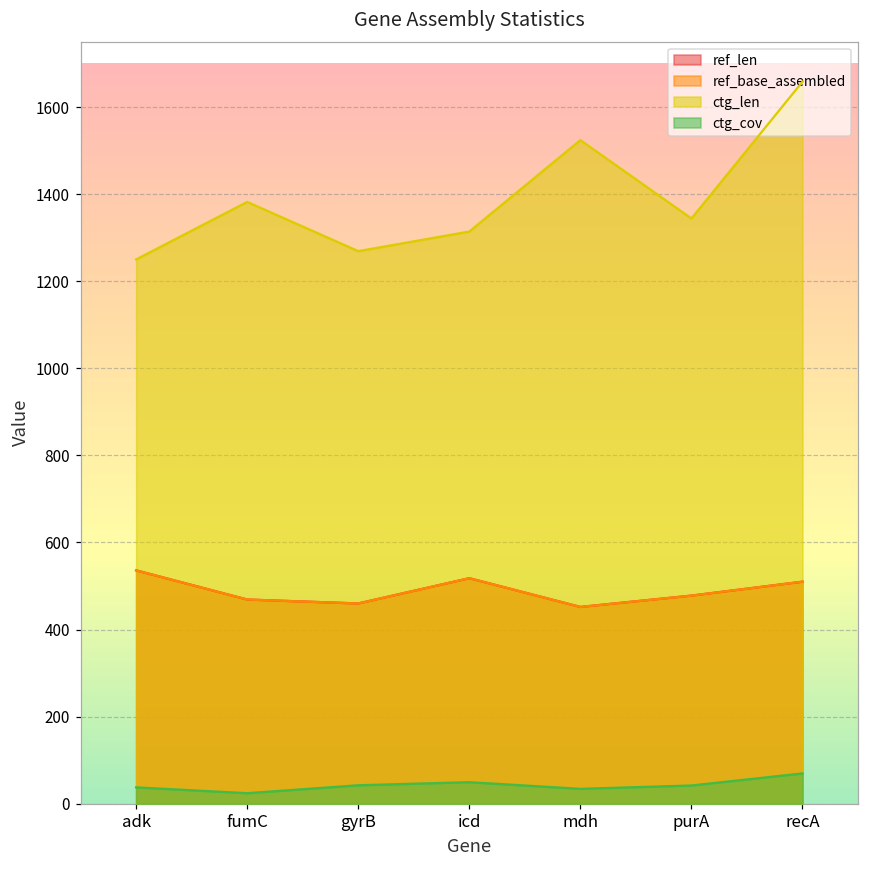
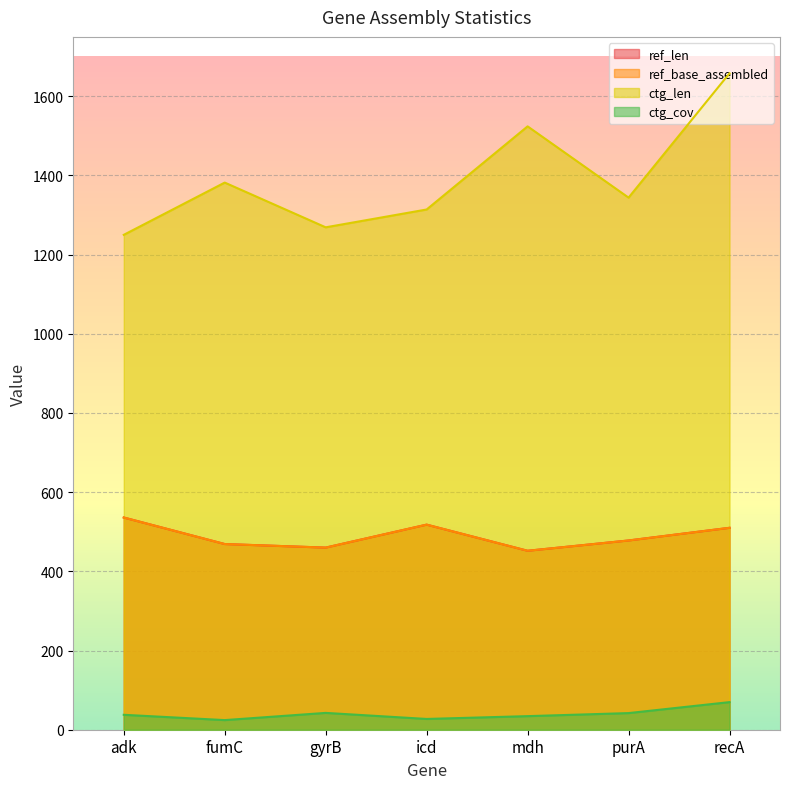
ctg_cov, icd: 50 -> 30
